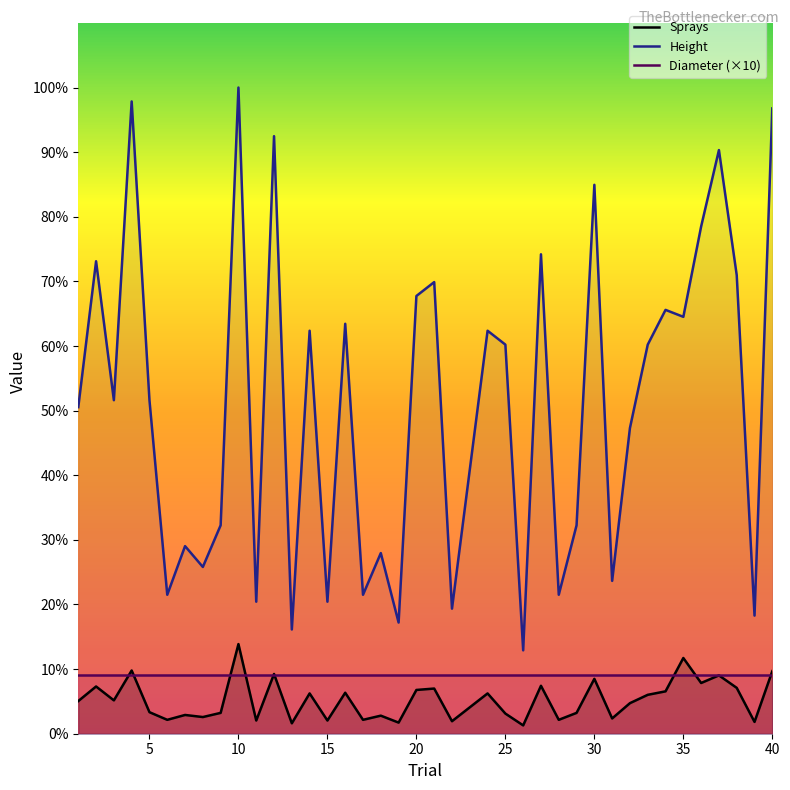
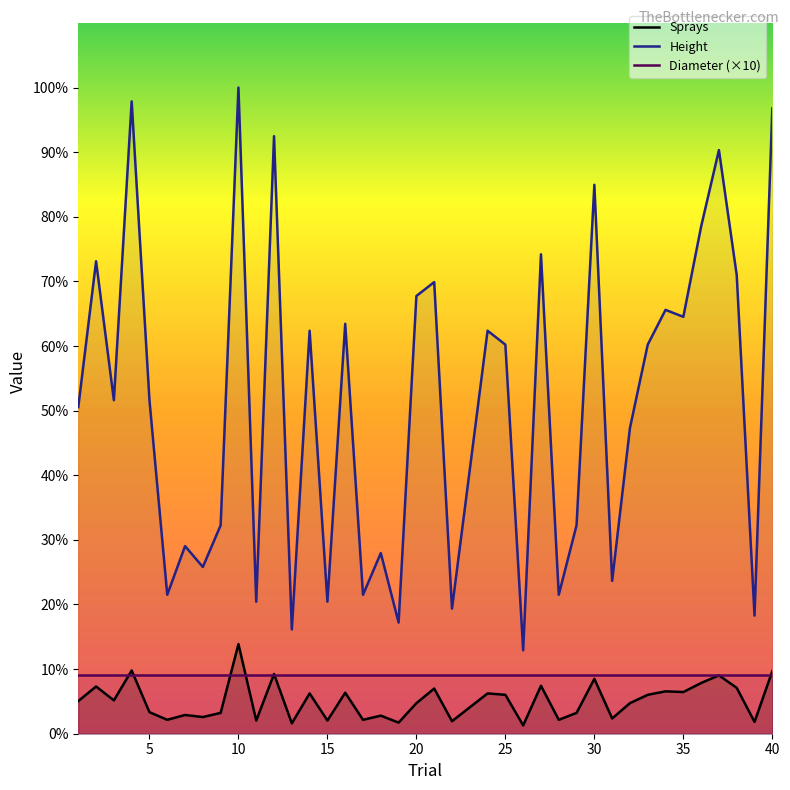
Sprays, 20: 7% -> 5%
Sprays, 25: 3% -> 6%
Sprays, 35: 12% -> 6%
